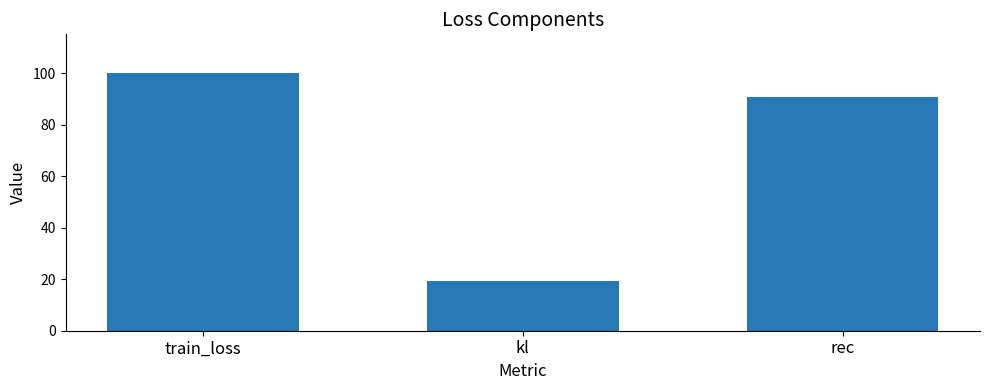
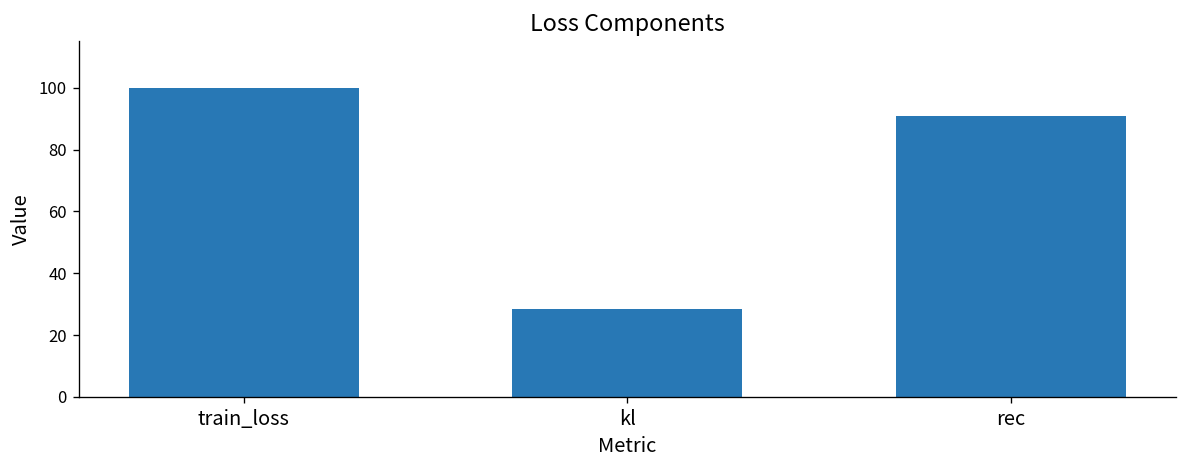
kl: 19 -> 28
